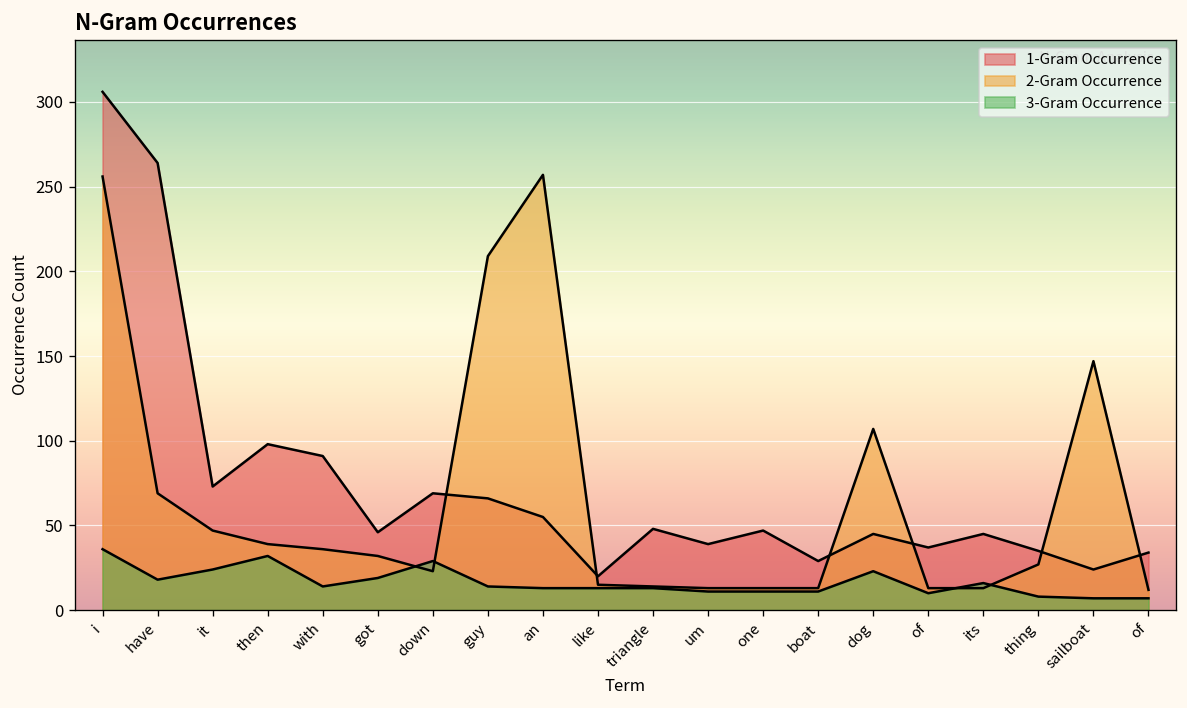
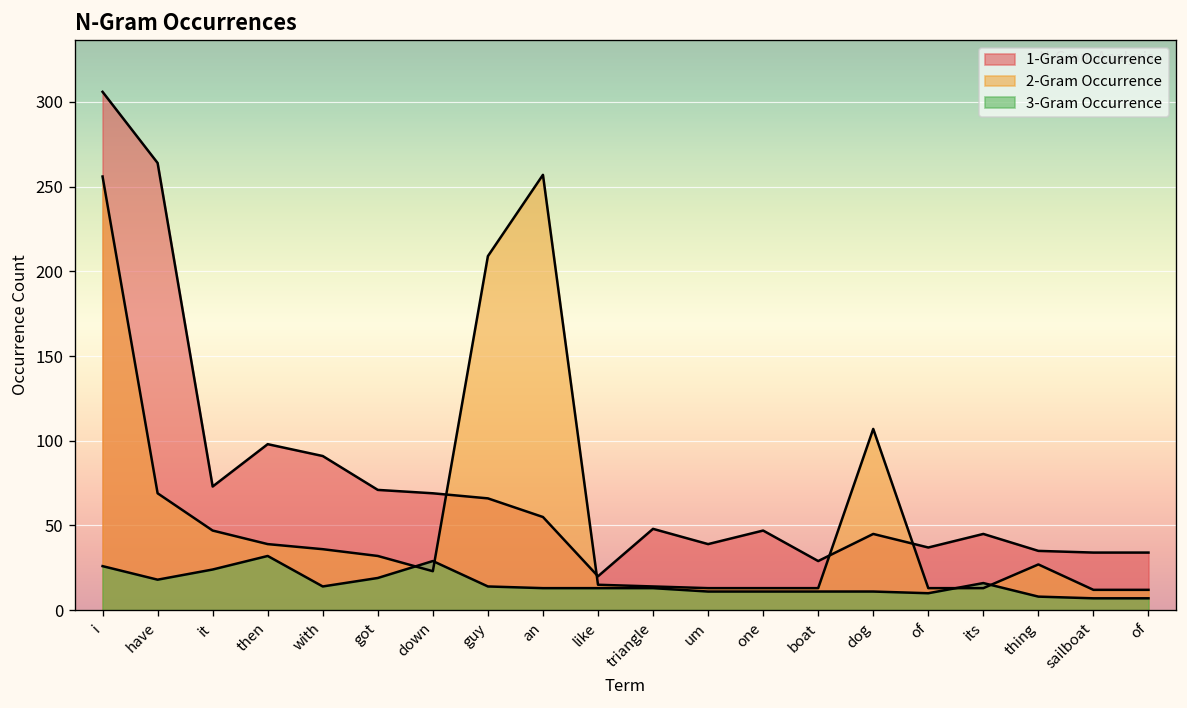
3-Gram Occurrence, i: 36 -> 26
1-Gram Occurrence, got: 46 -> 71
3-Gram Occurrence, dog: 23 -> 11
1-Gram Occurrence, sailboat: 24 -> 34
2-Gram Occurrence, sailboat: 147 -> 12
